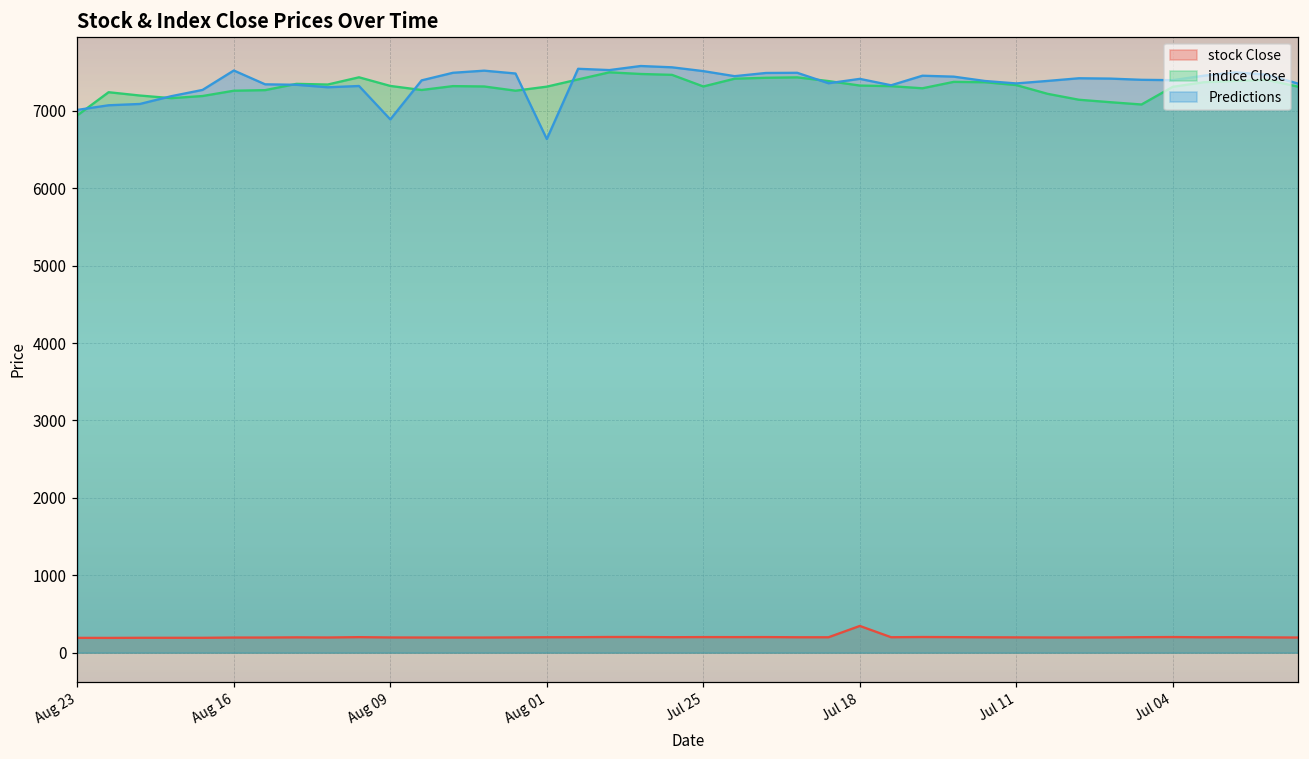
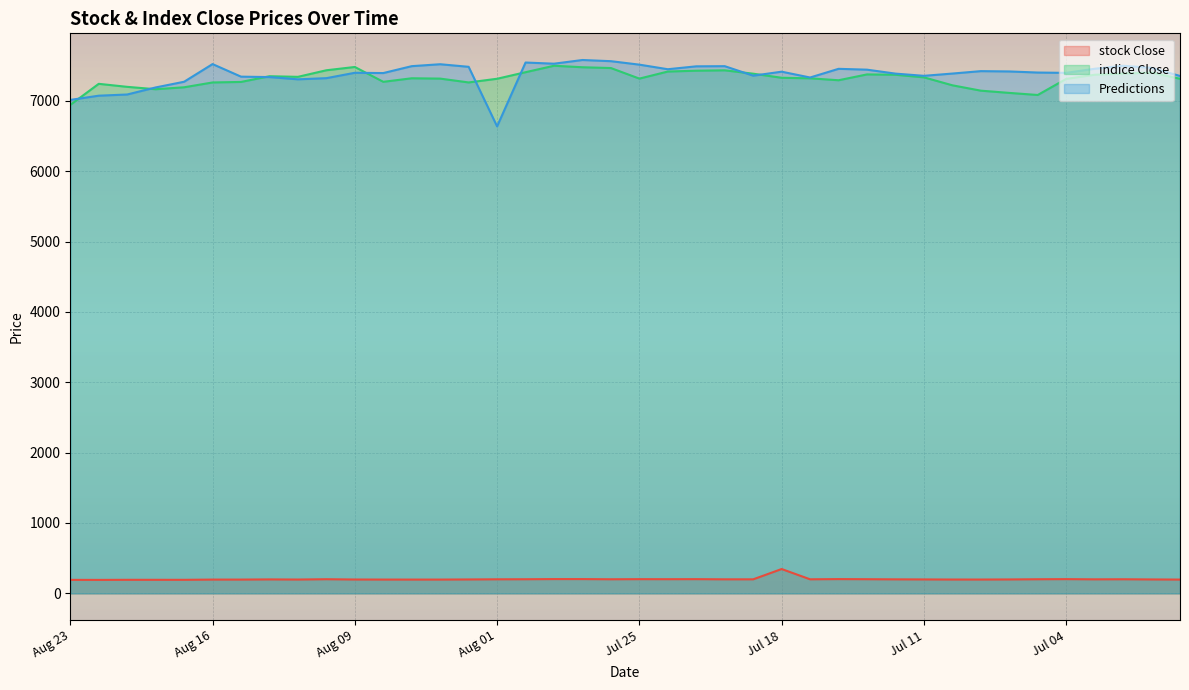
indice Close, Aug 09: 7300 -> 7500
Predictions, Aug 09: 6900 -> 7400
